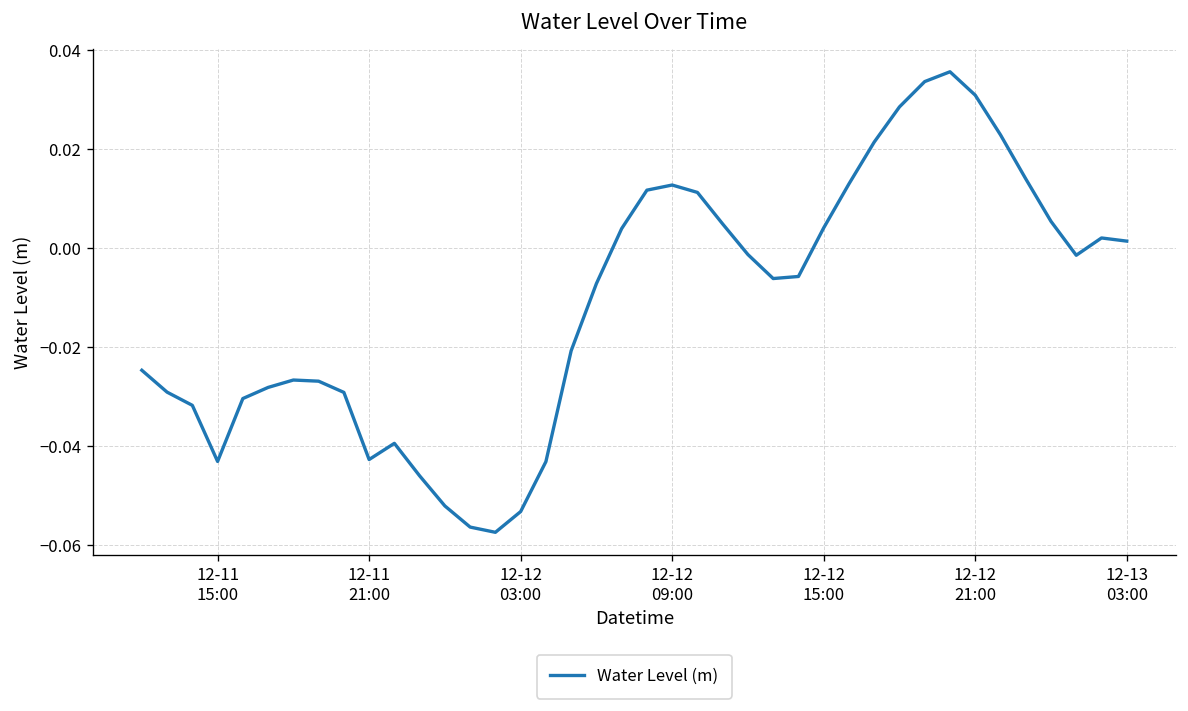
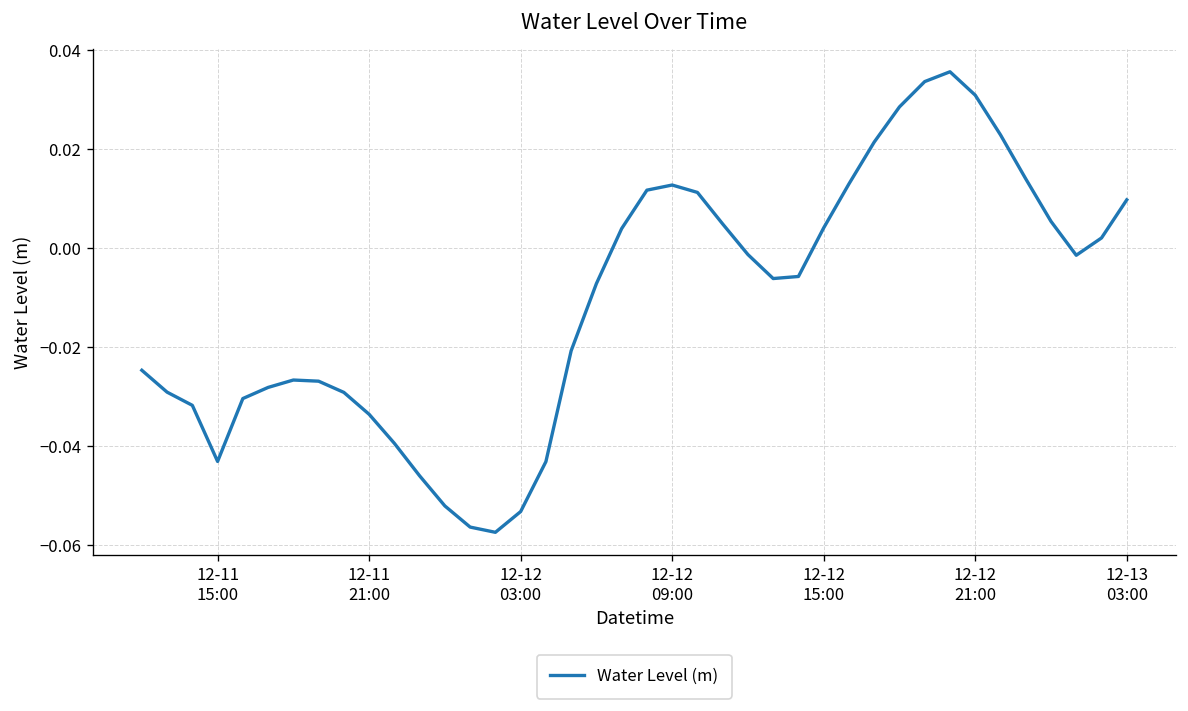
12-11 21:00: -0.043 -> -0.034
12-13 03:00: 0.001 -> 0.010
